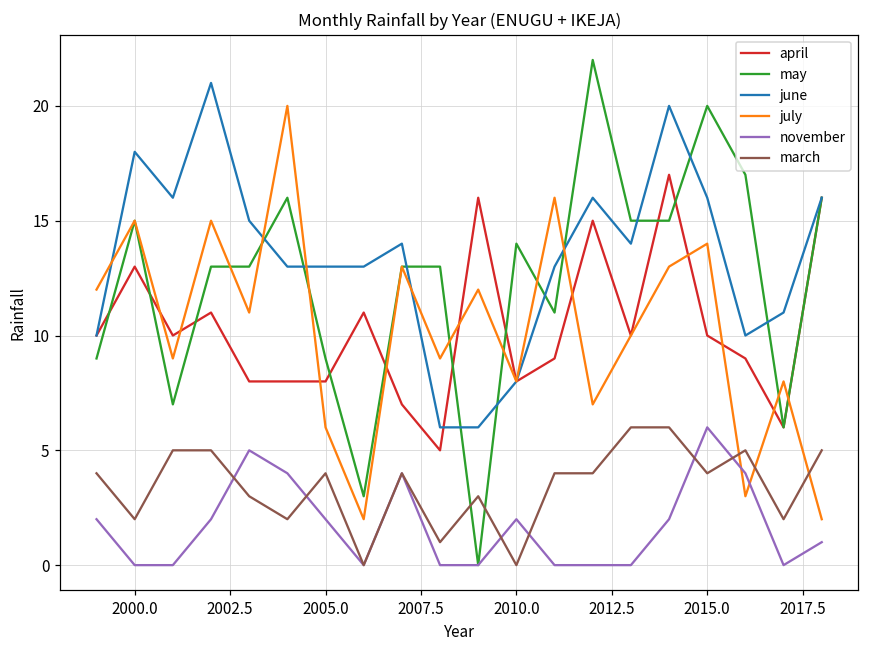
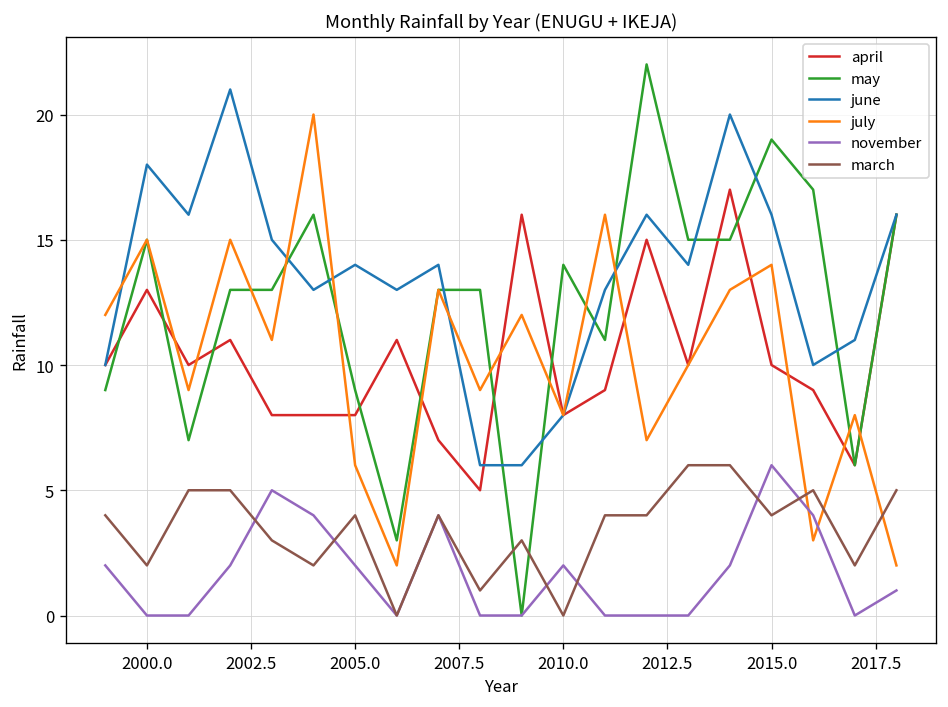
june, 2005.0: 13 -> 14
may, 2015.0: 20 -> 19
